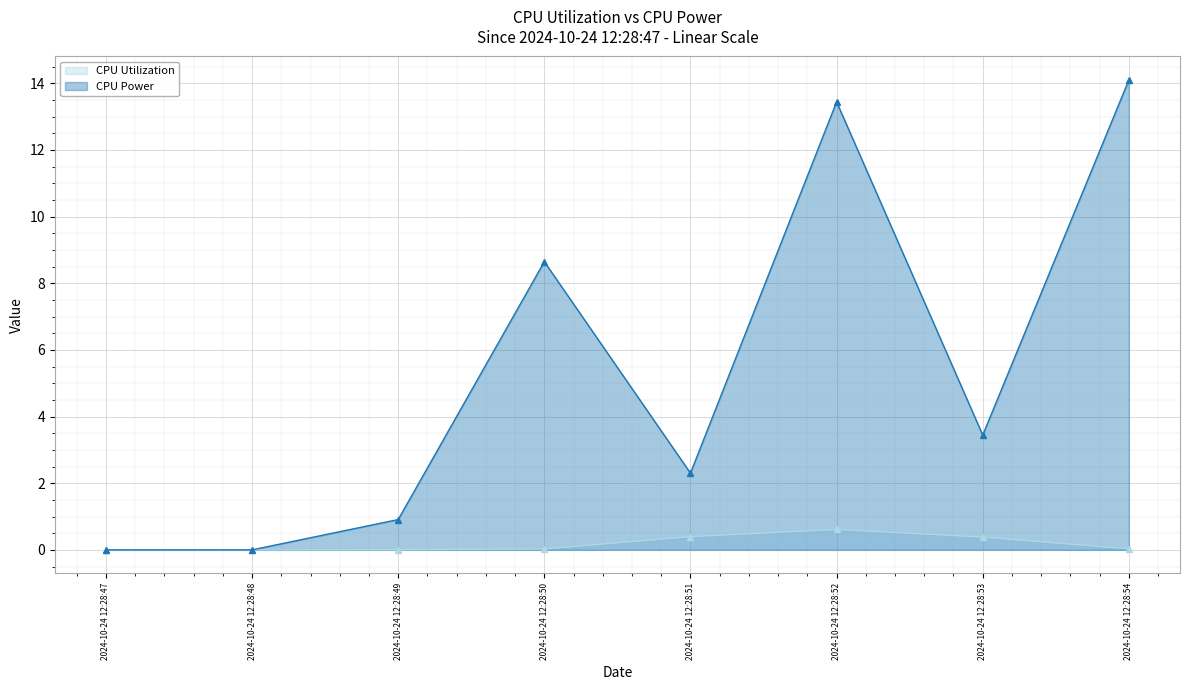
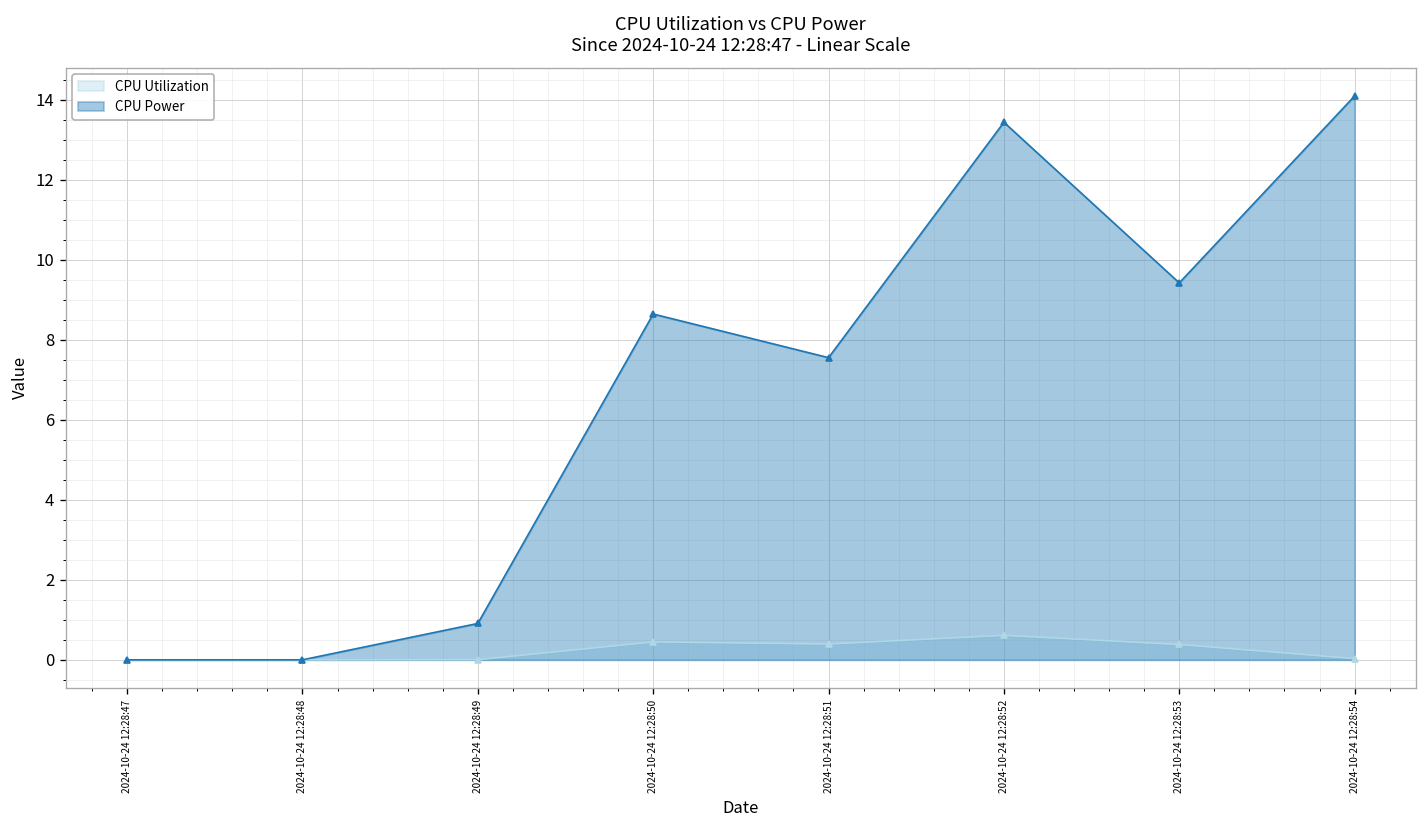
CPU Utilization, 2024-10-24 12:28:50: 0.0 -> 0.4
CPU Power, 2024-10-24 12:28:51: 2.3 -> 7.6
CPU Power, 2024-10-24 12:28:53: 3.4 -> 9.4
